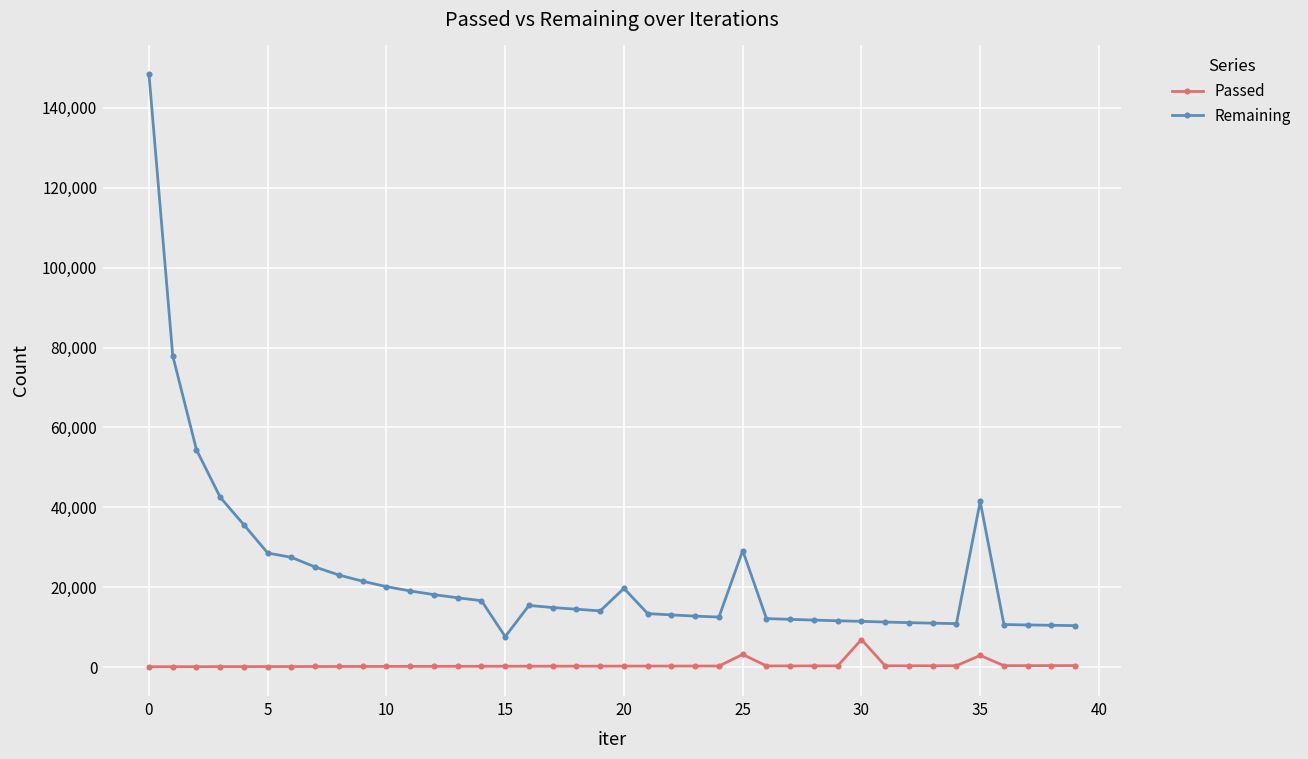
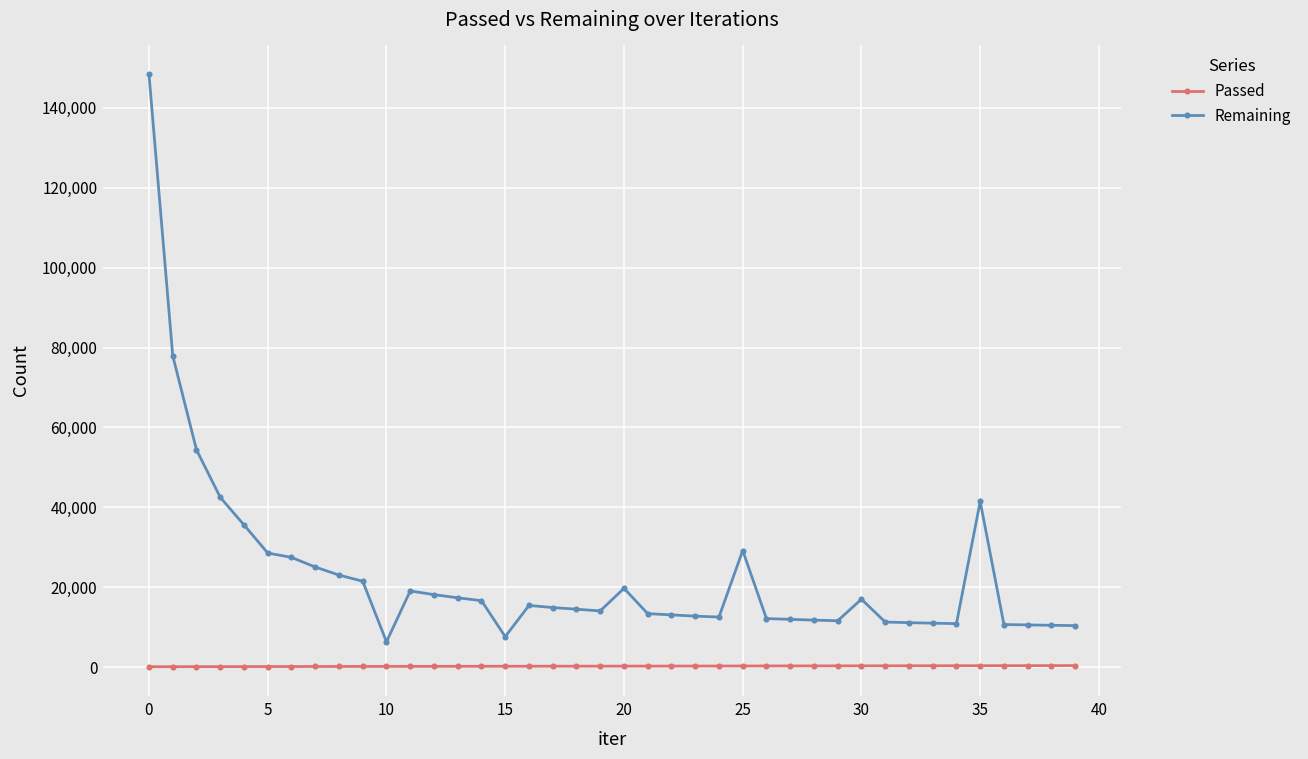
Remaining, 10: 20,000 -> 6,000
Passed, 25: 3,000 -> 0
Passed, 30: 7,000 -> 0
Remaining, 30: 11,000 -> 17,000
Passed, 35: 3,000 -> 0
